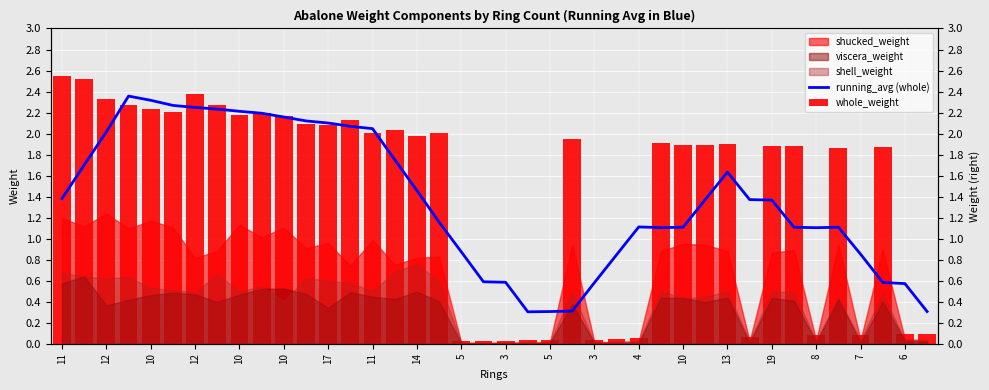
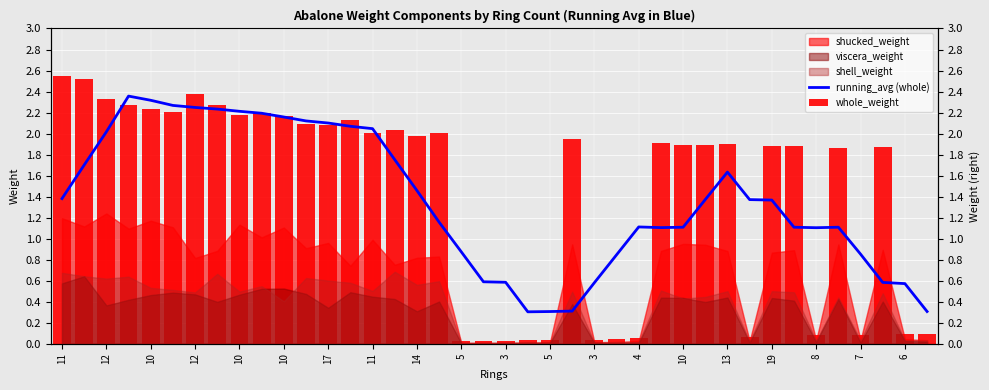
viscera_weight, 14: 0.50 -> 0.31
shell_weight, 14: 0.76 -> 0.56
